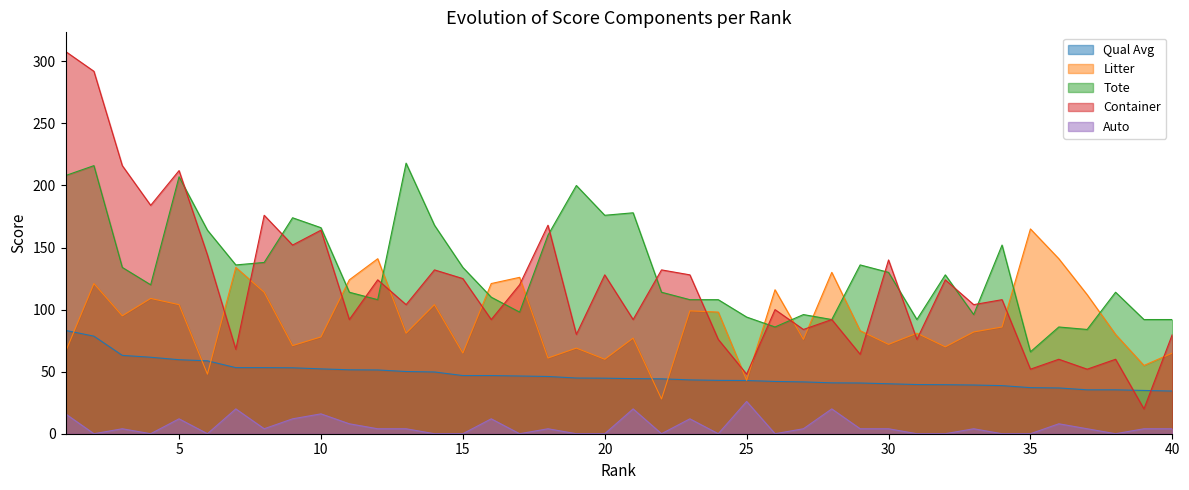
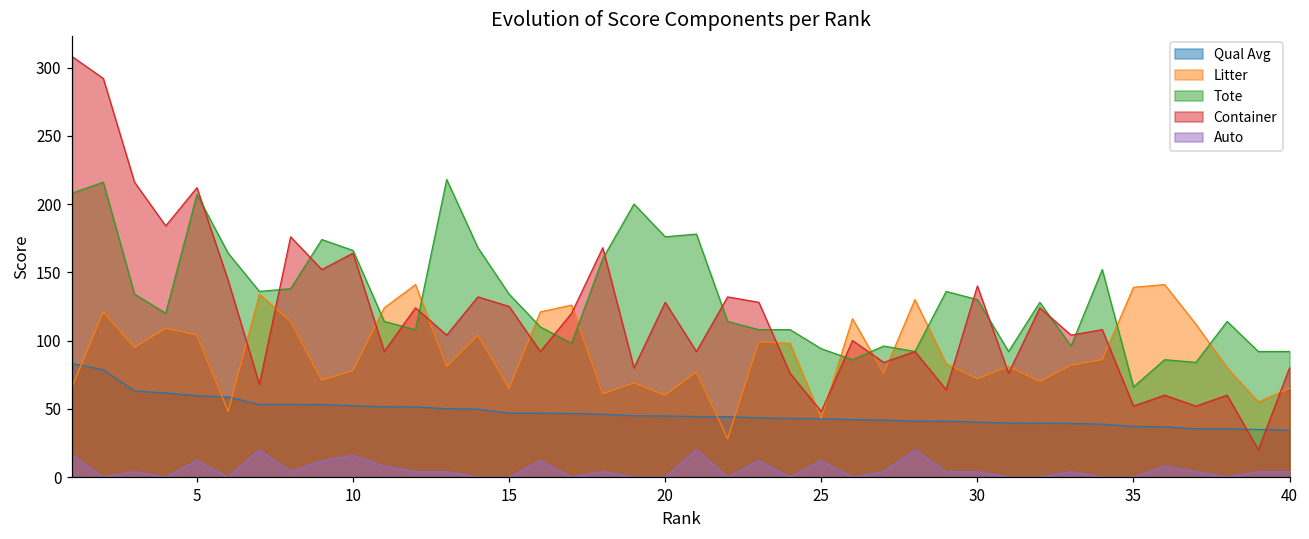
Auto, 25: 26 -> 12
Litter, 35: 165 -> 139
